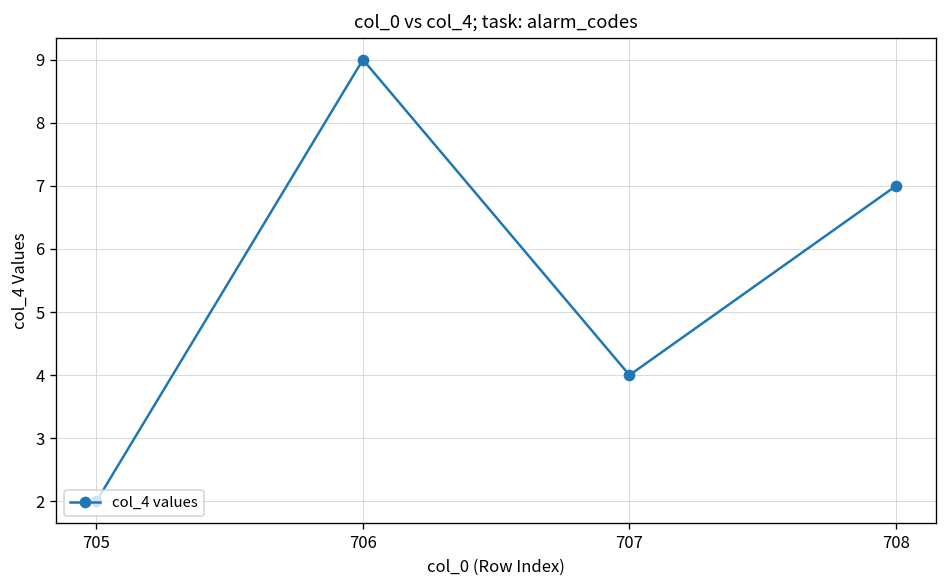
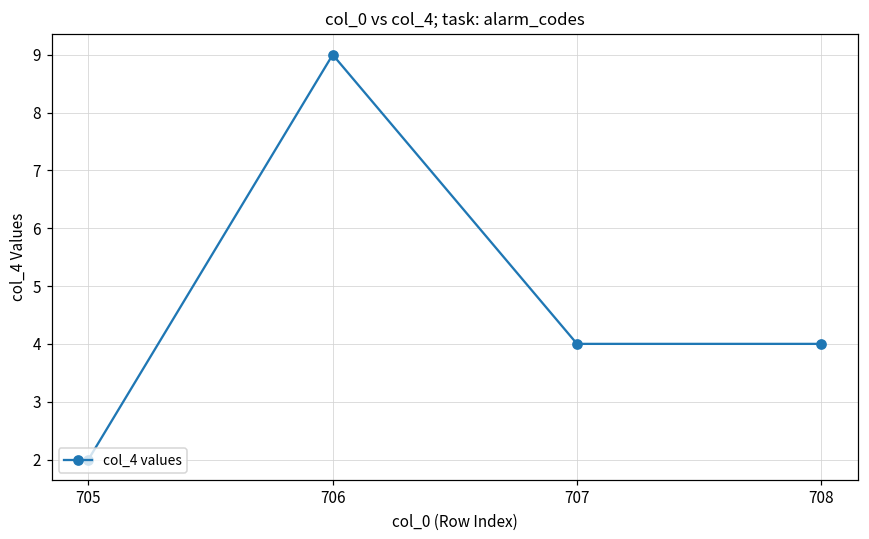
708: 7 -> 4
